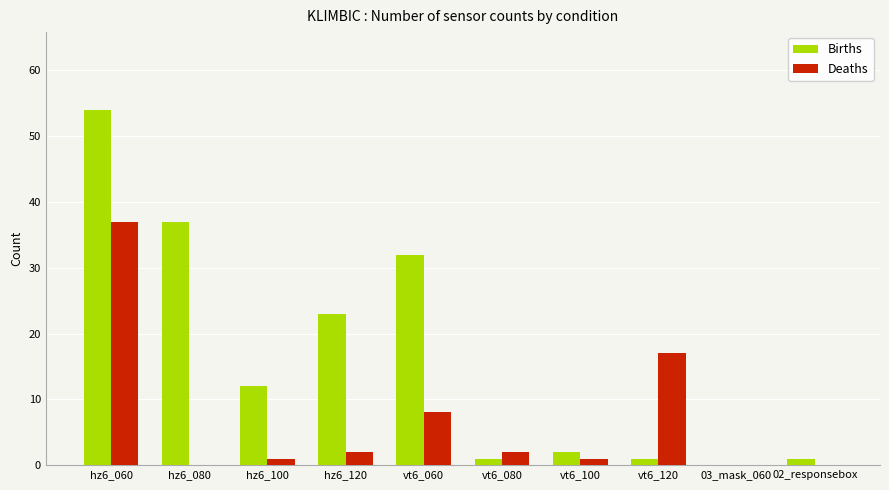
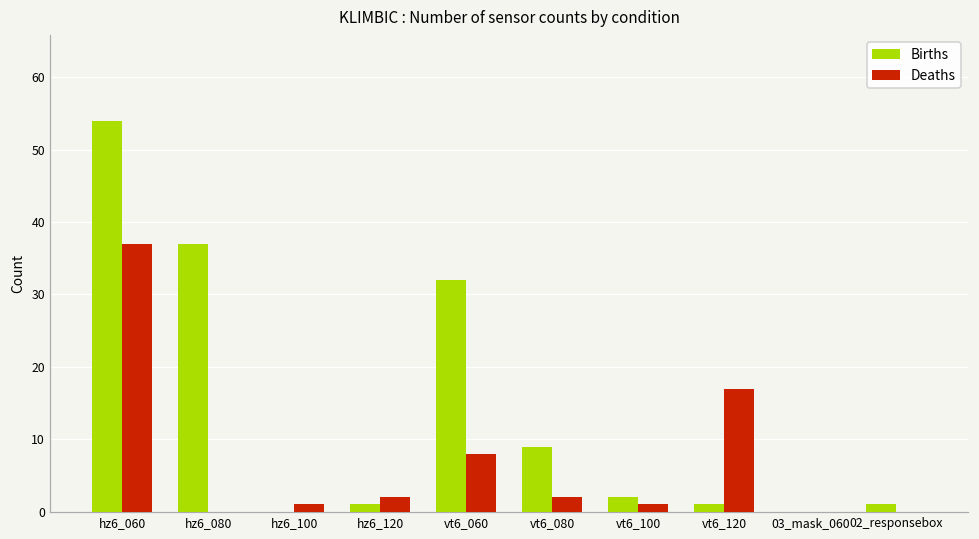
Births, hz6_100: 12 -> 0
Births, hz6_120: 23 -> 1
Births, vt6_080: 1 -> 9
